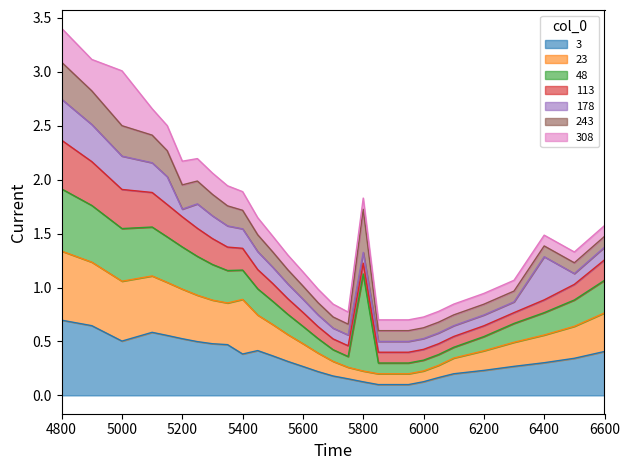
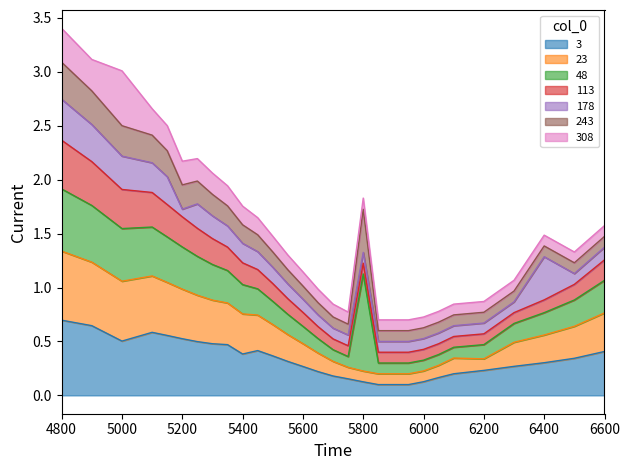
23, 5400: 0.51 -> 0.37
23, 6200: 0.18 -> 0.11
